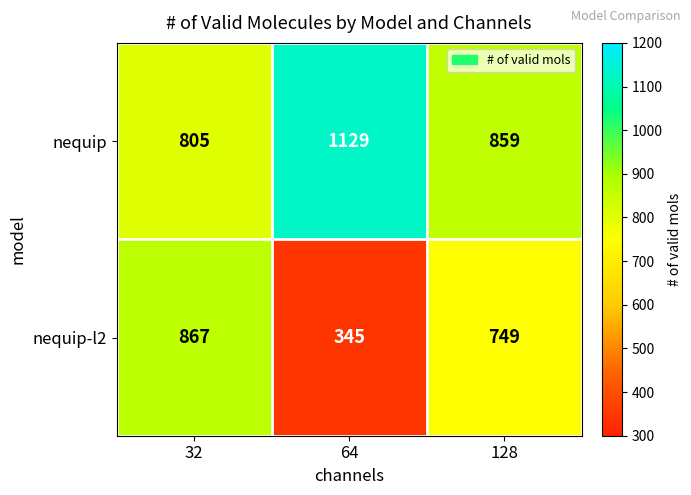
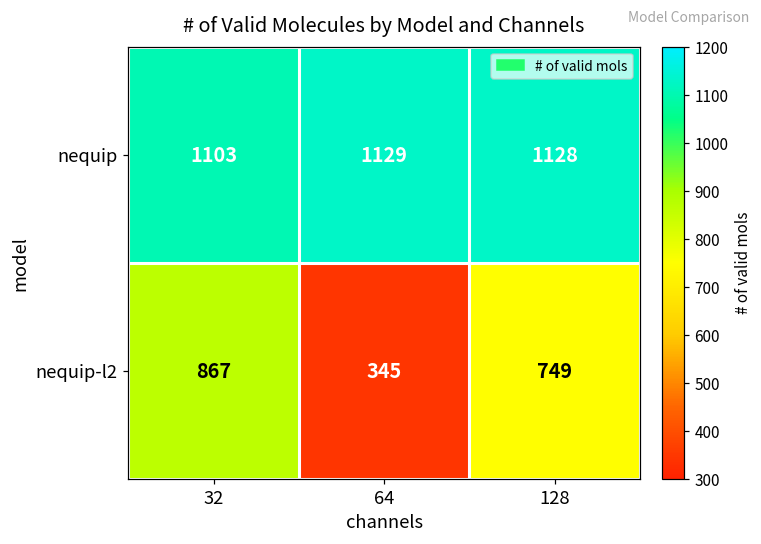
nequip, 32: 805 -> 1103
nequip, 128: 859 -> 1128
